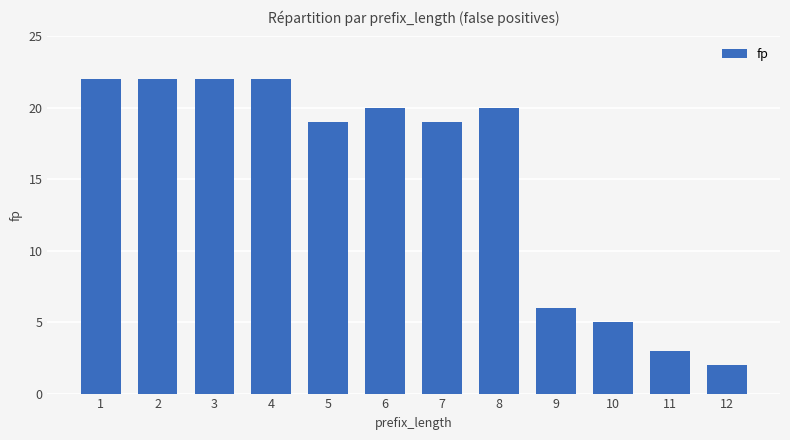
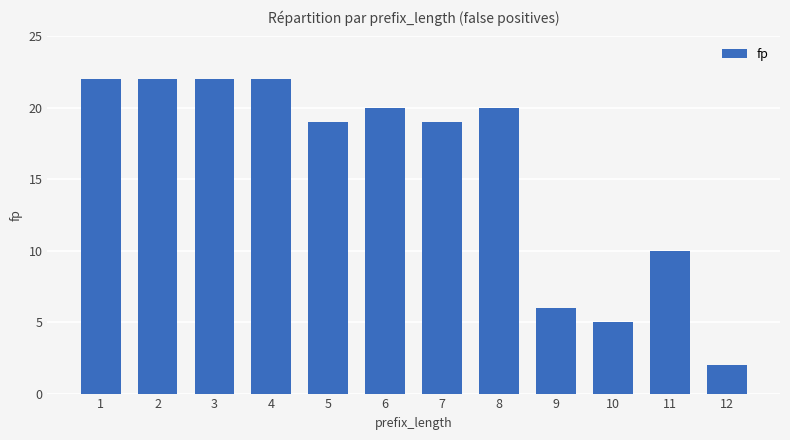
11: 3 -> 10
